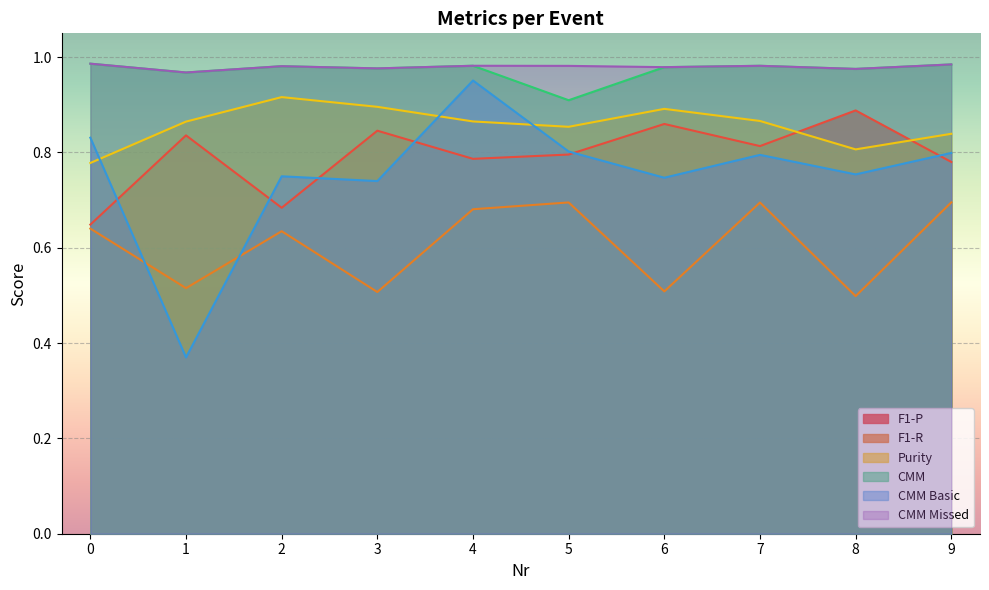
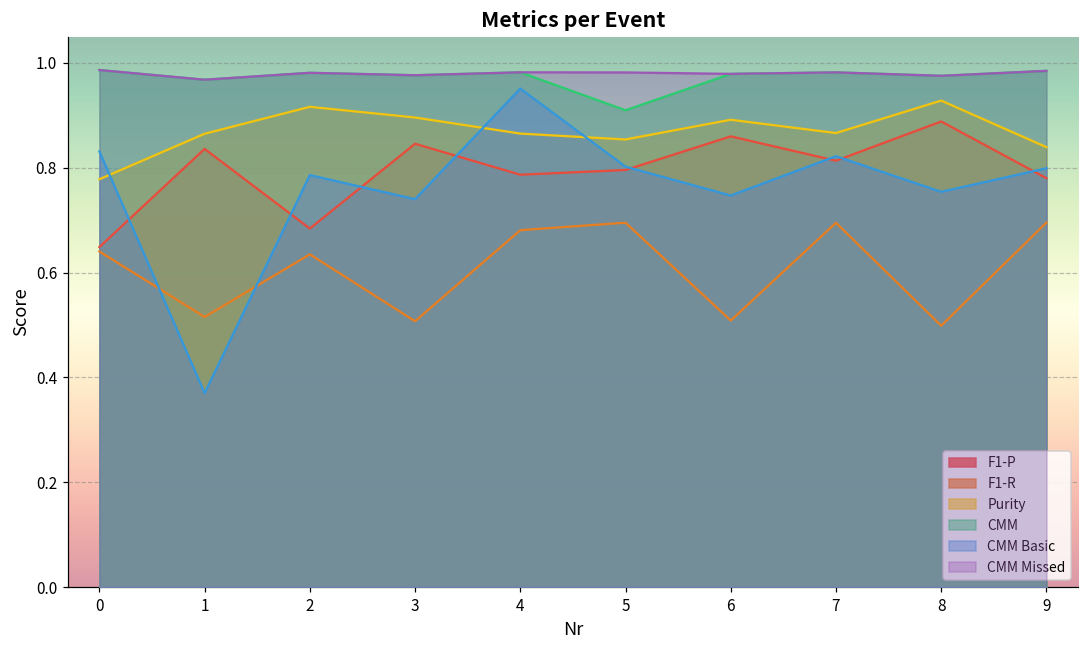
CMM Basic, 2: 0.75 -> 0.79
CMM Basic, 7: 0.80 -> 0.82
Purity, 8: 0.81 -> 0.93
